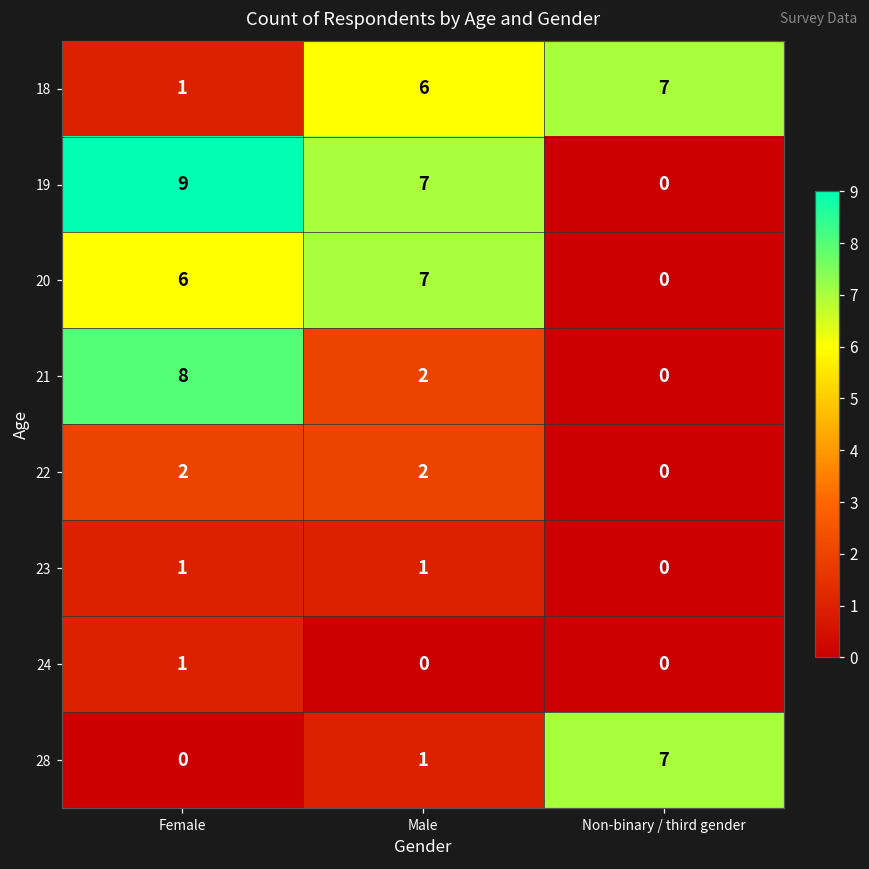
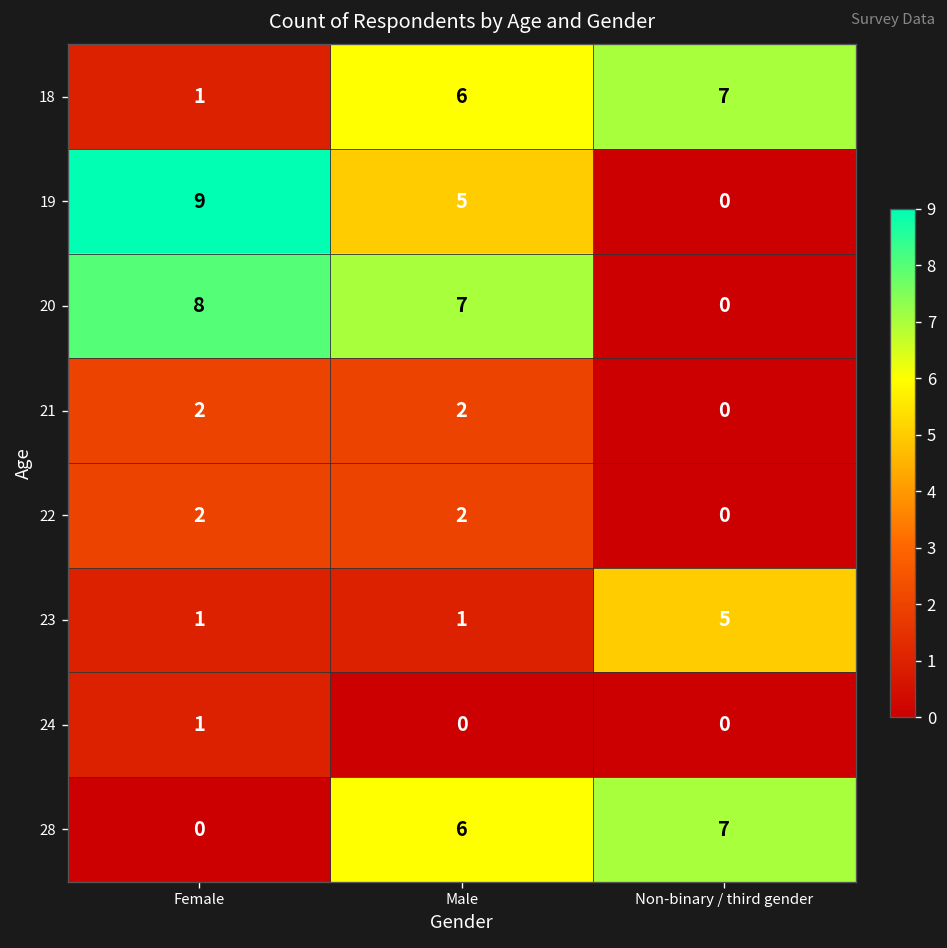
19, Male: 7 -> 5
20, Female: 6 -> 8
21, Female: 8 -> 2
23, Non-binary / third gender: 0 -> 5
28, Male: 1 -> 6
